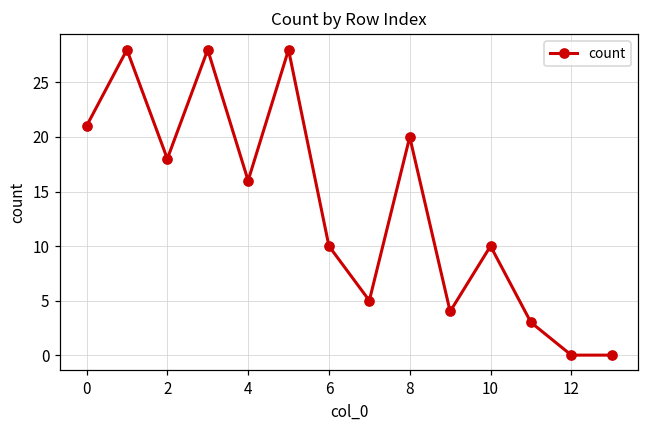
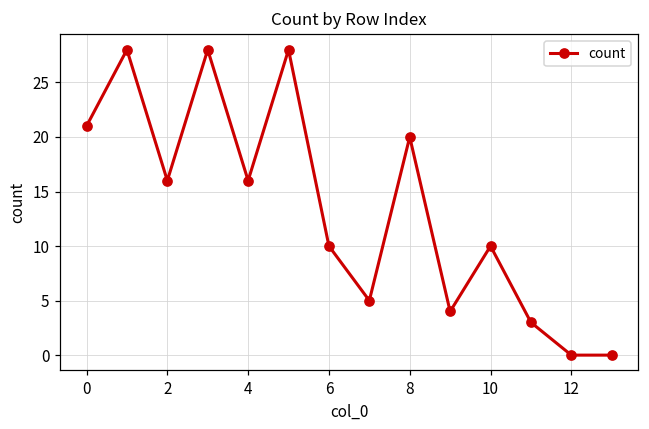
2: 18 -> 16
